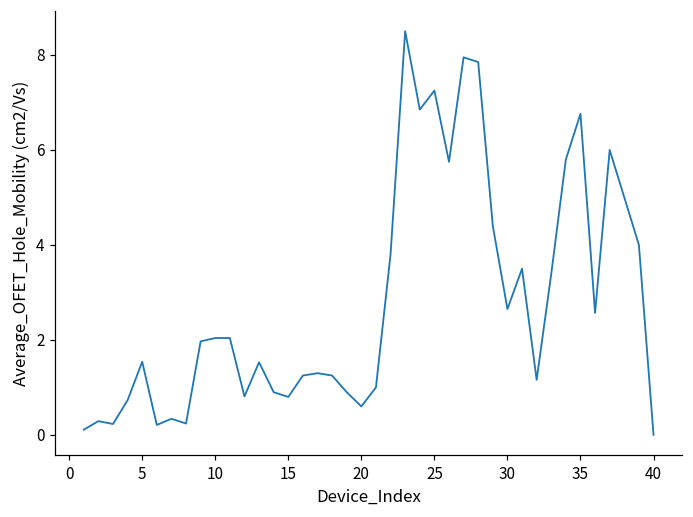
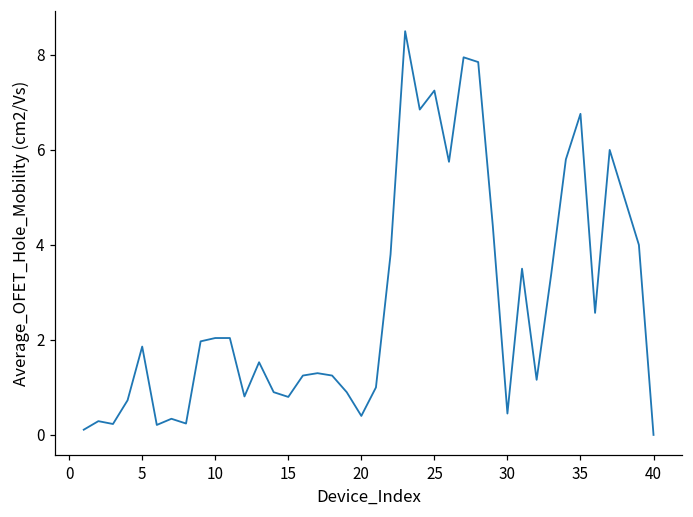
5: 1.5 -> 1.9
20: 0.6 -> 0.4
30: 2.7 -> 0.5
